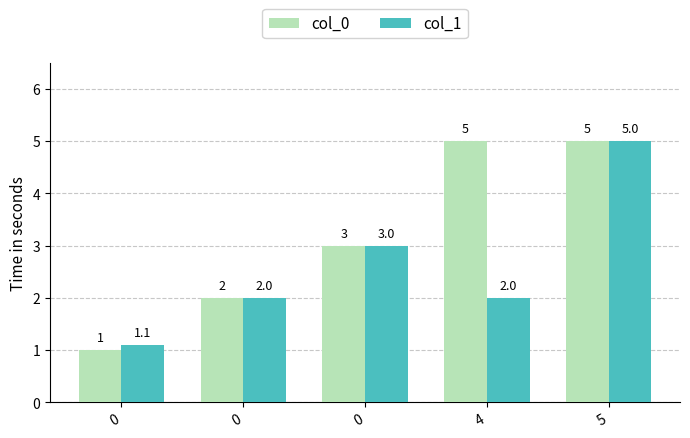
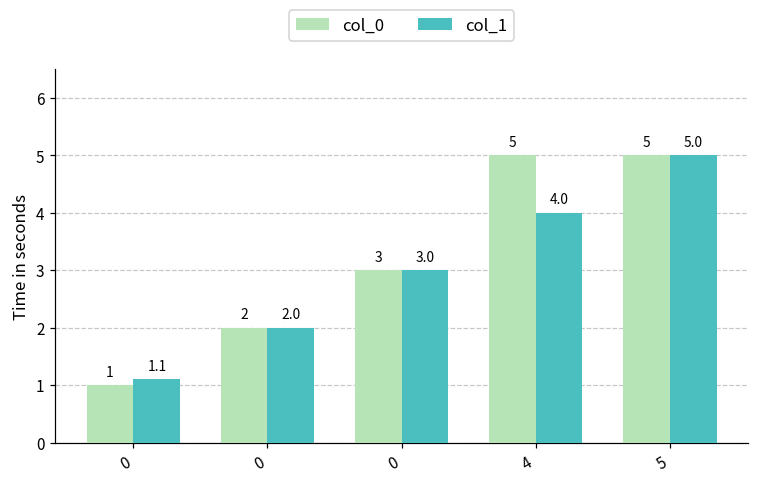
col_1, 4: 2.0 -> 4.0
